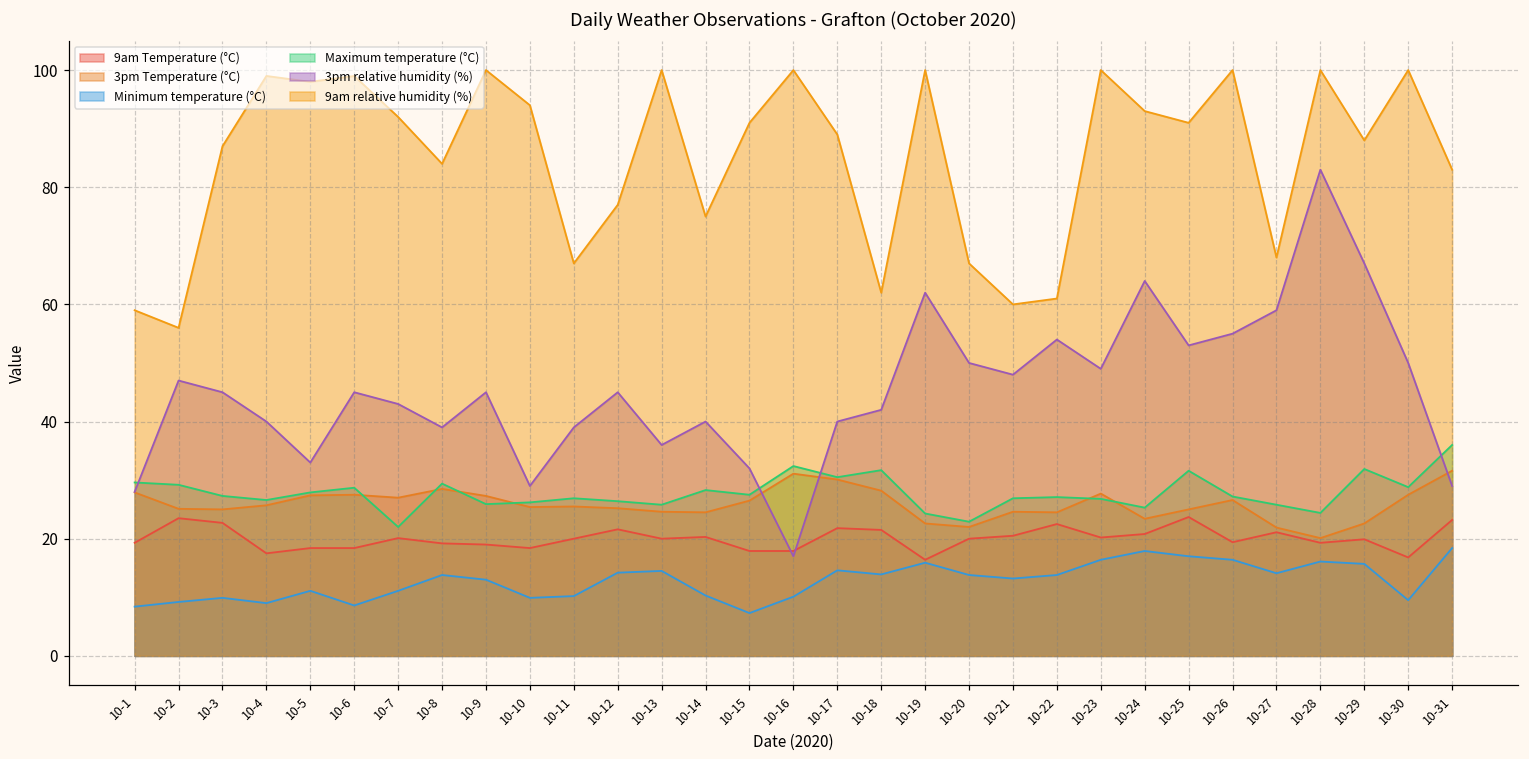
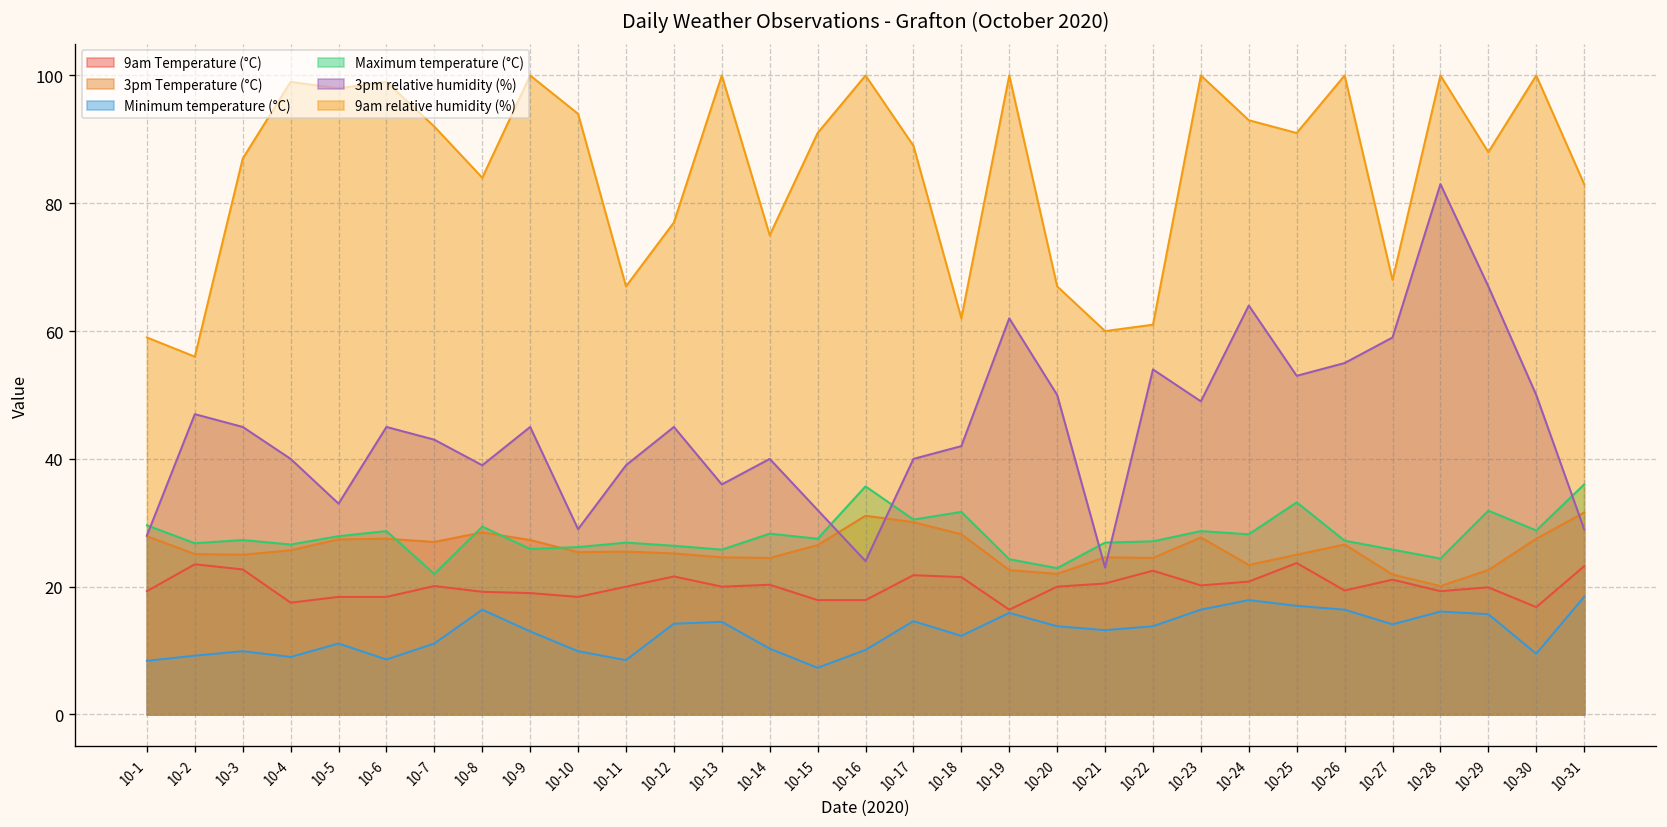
Maximum temperature (°C), 10-2: 29 -> 27
Minimum temperature (°C), 10-8: 14 -> 16
Minimum temperature (°C), 10-11: 10 -> 9
Maximum temperature (°C), 10-16: 32 -> 36
3pm relative humidity (%), 10-16: 17 -> 24
Minimum temperature (°C), 10-18: 14 -> 12
3pm relative humidity (%), 10-21: 48 -> 23
Maximum temperature (°C), 10-23: 27 -> 29
Maximum temperature (°C), 10-24: 25 -> 28
Maximum temperature (°C), 10-25: 32 -> 33
